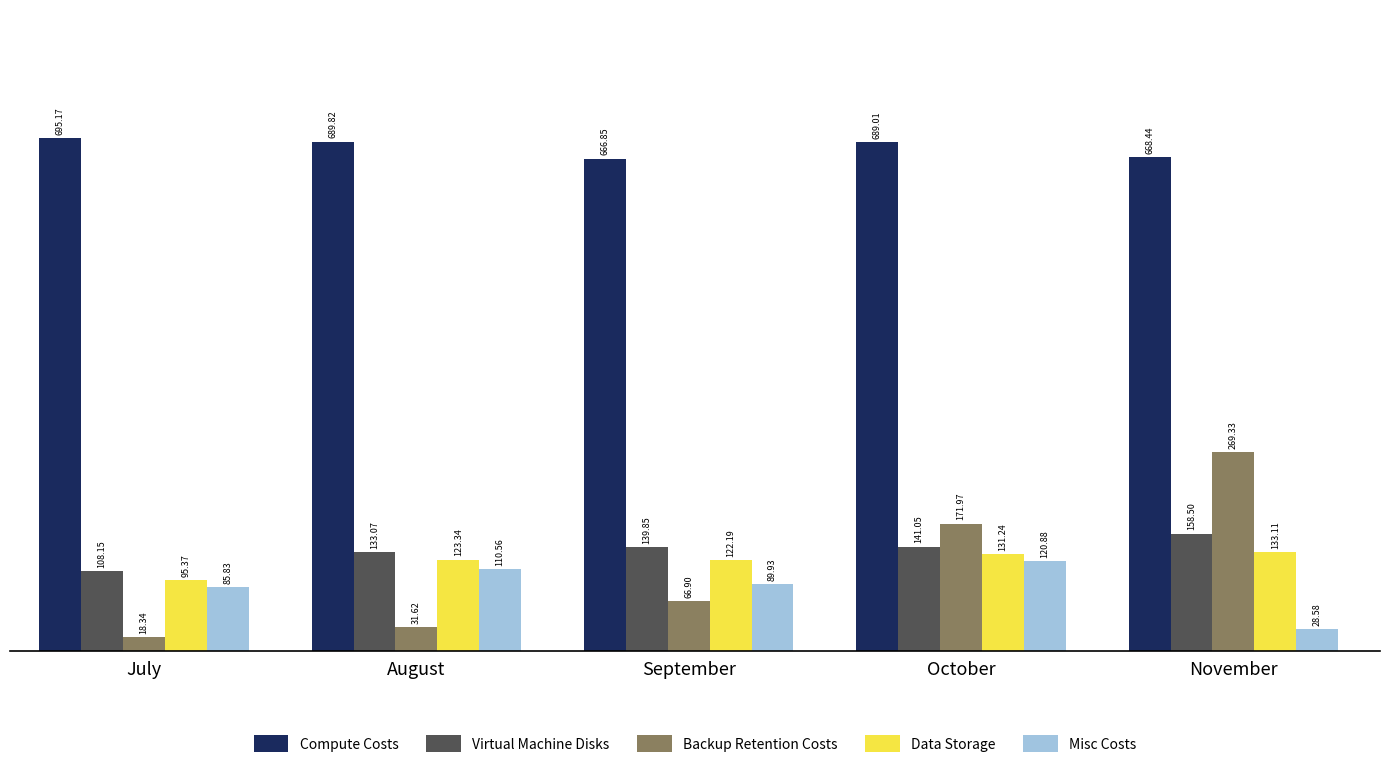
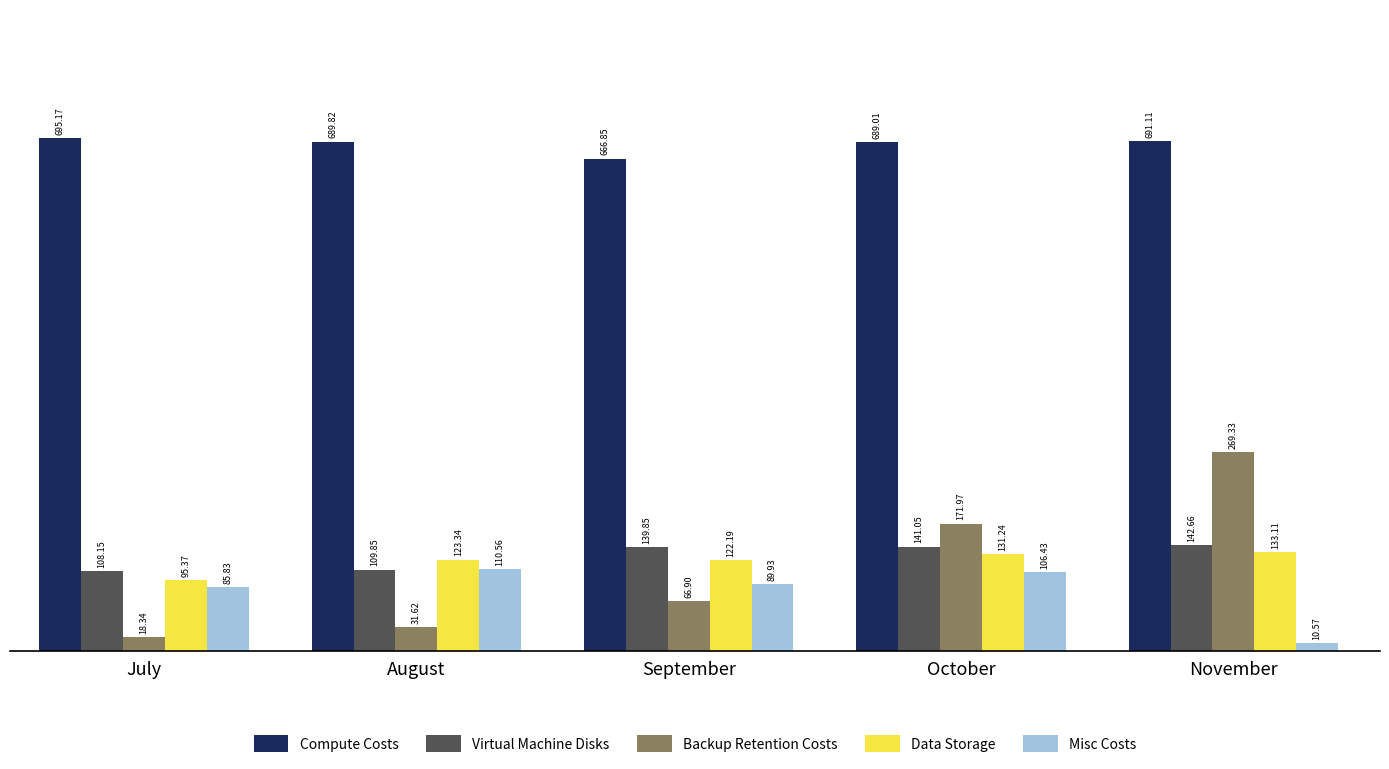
Virtual Machine Disks, August: 133.07 -> 109.85
Misc Costs, October: 120.88 -> 106.43
Compute Costs, November: 668.44 -> 691.11
Virtual Machine Disks, November: 158.50 -> 142.66
Misc Costs, November: 28.58 -> 10.57
